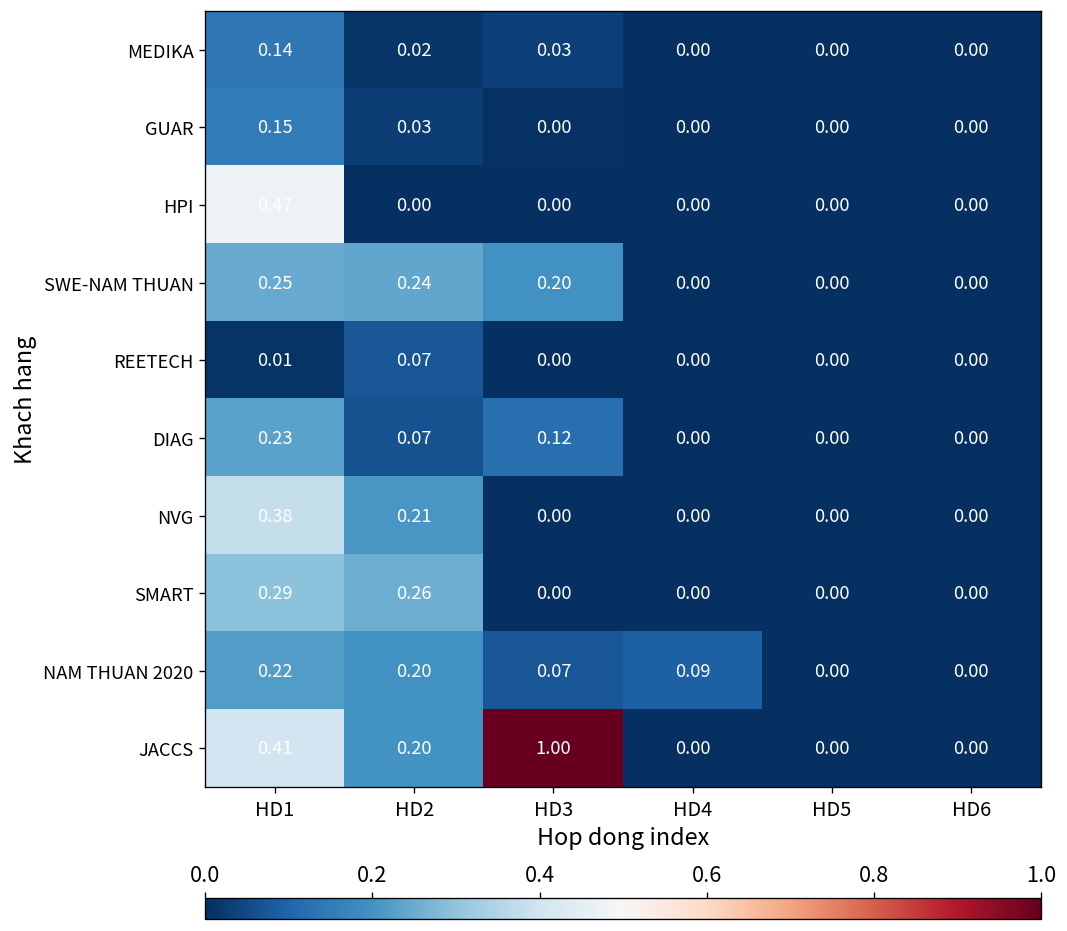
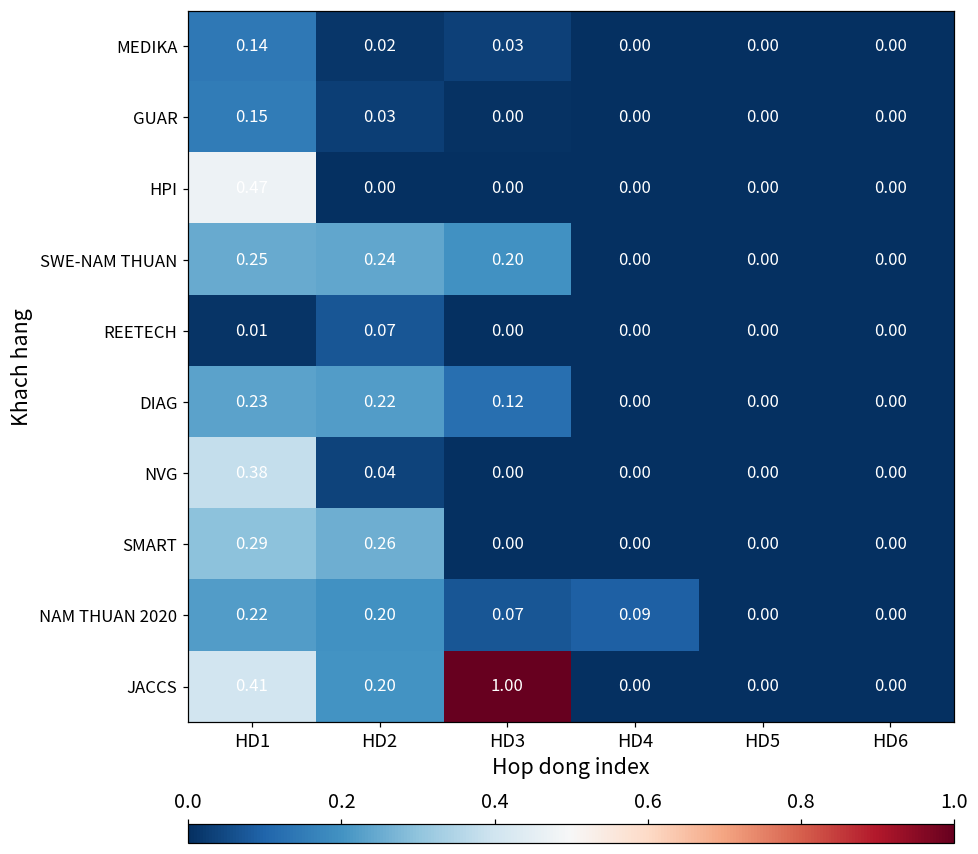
DIAG, HD2: 0.07 -> 0.22
NVG, HD2: 0.21 -> 0.04
